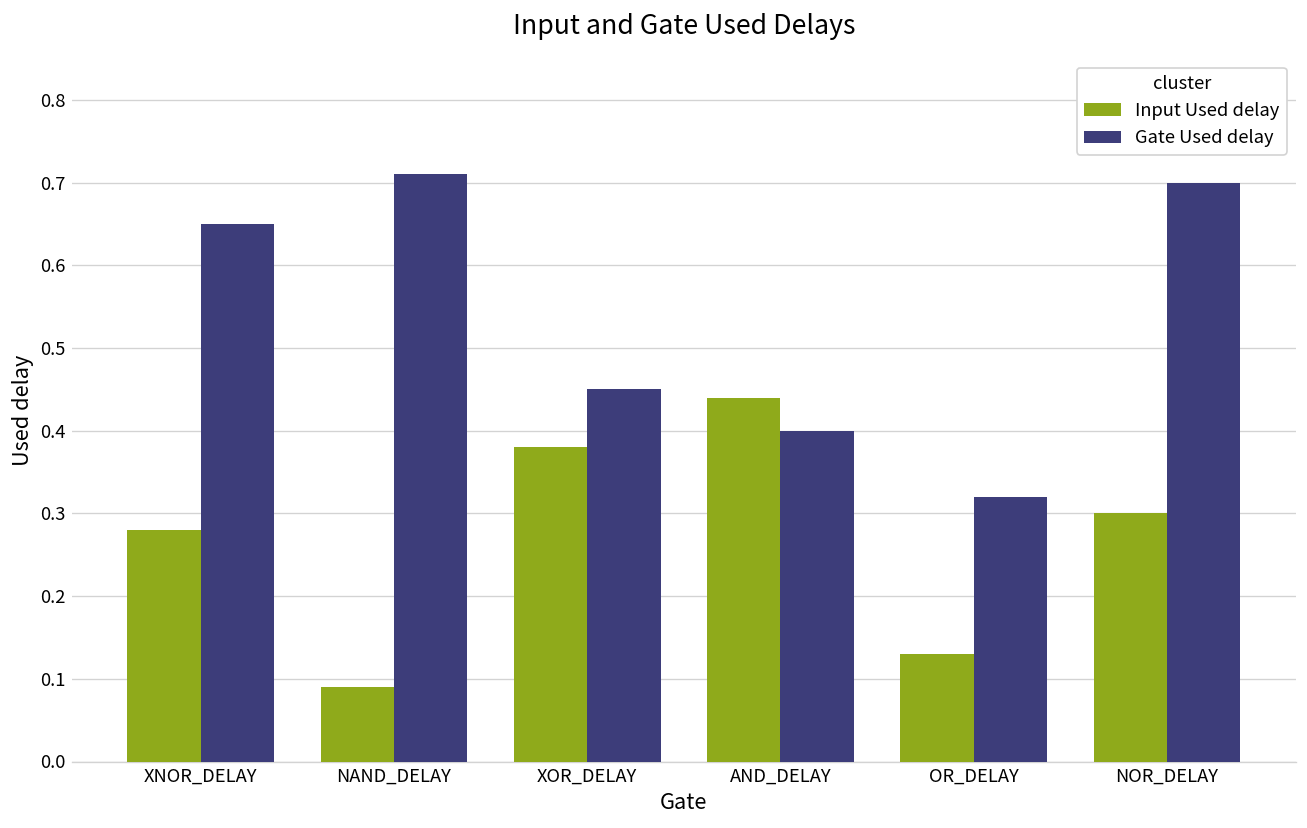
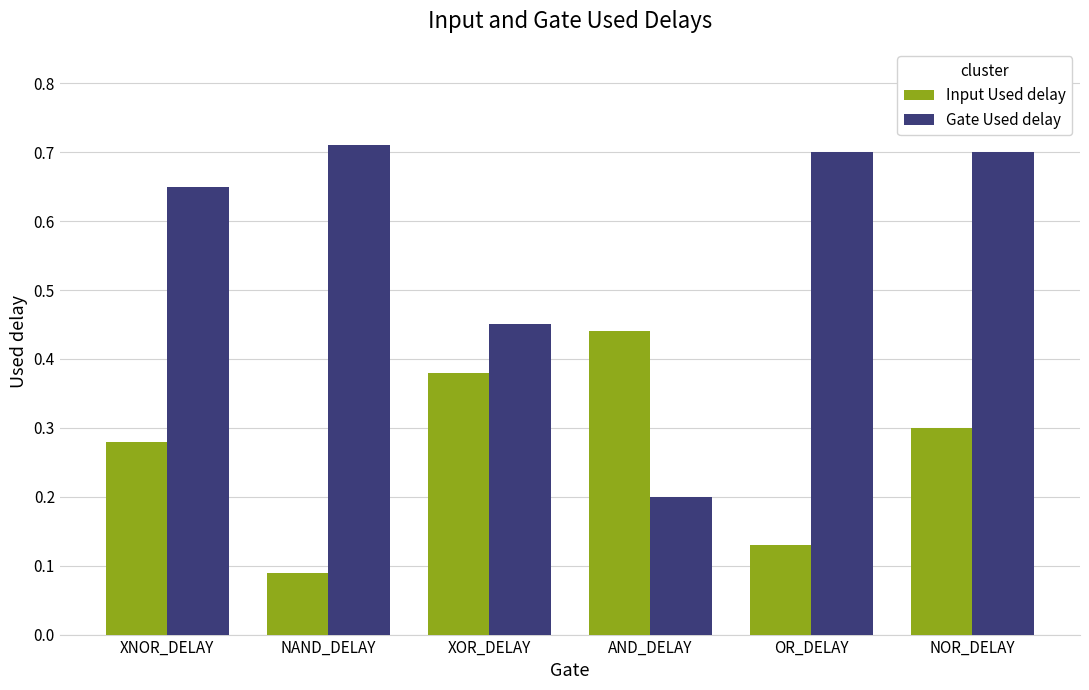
Gate Used delay, AND_DELAY: 0.4 -> 0.2
Gate Used delay, OR_DELAY: 0.32 -> 0.70
